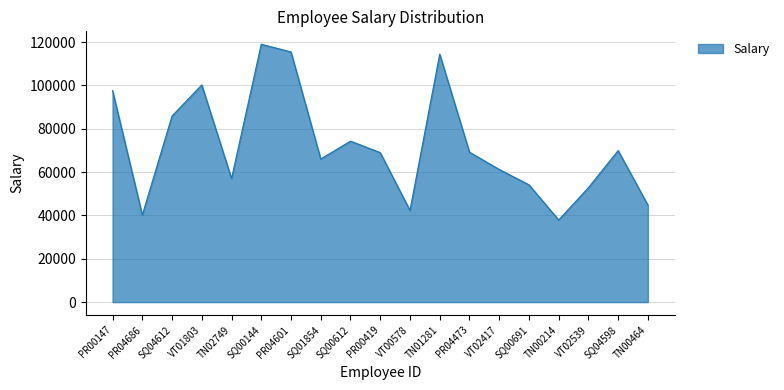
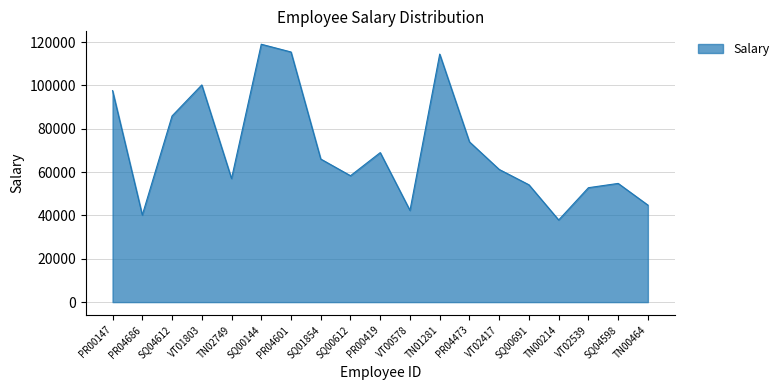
SQ00612: 74000 -> 58000
PR04473: 69000 -> 74000
SQ04598: 70000 -> 55000
